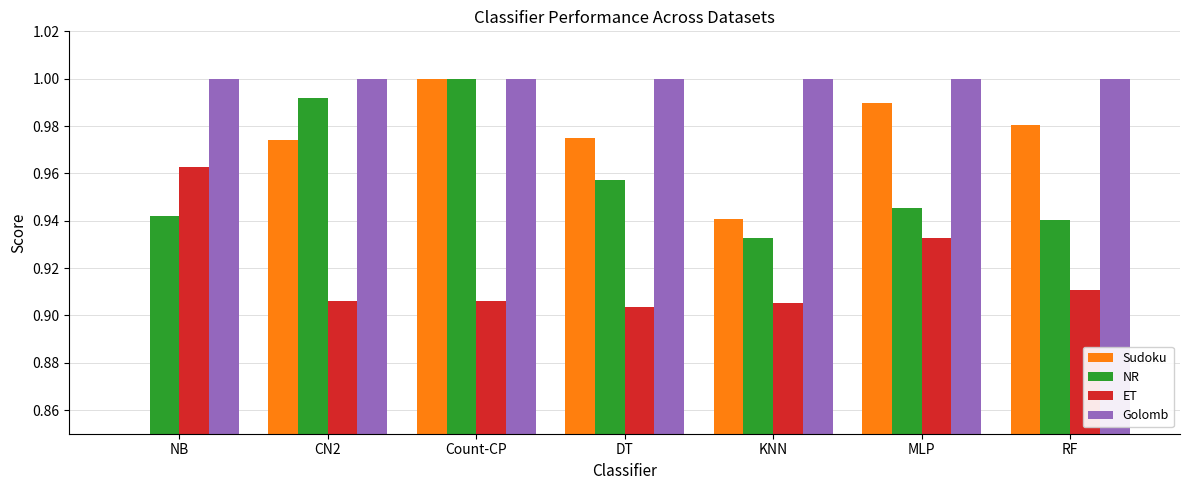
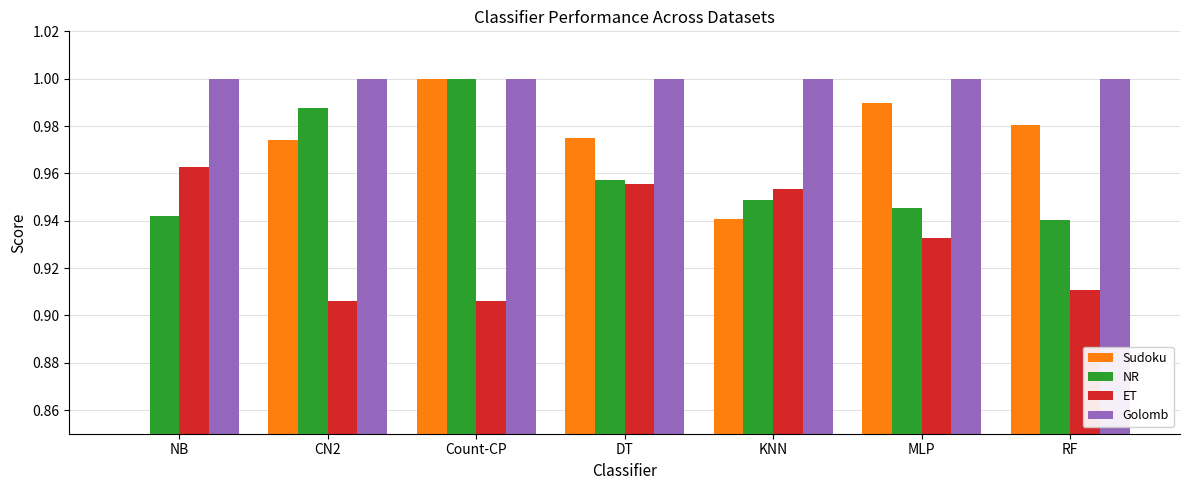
NR, CN2: 0.992 -> 0.988
ET, DT: 0.904 -> 0.956
NR, KNN: 0.933 -> 0.949
ET, KNN: 0.905 -> 0.953
